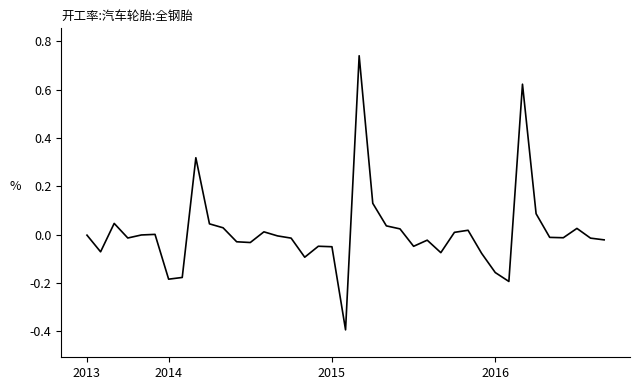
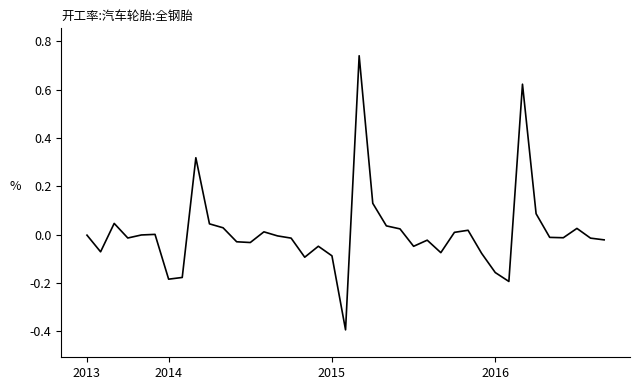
2015: -0.05 -> -0.09
